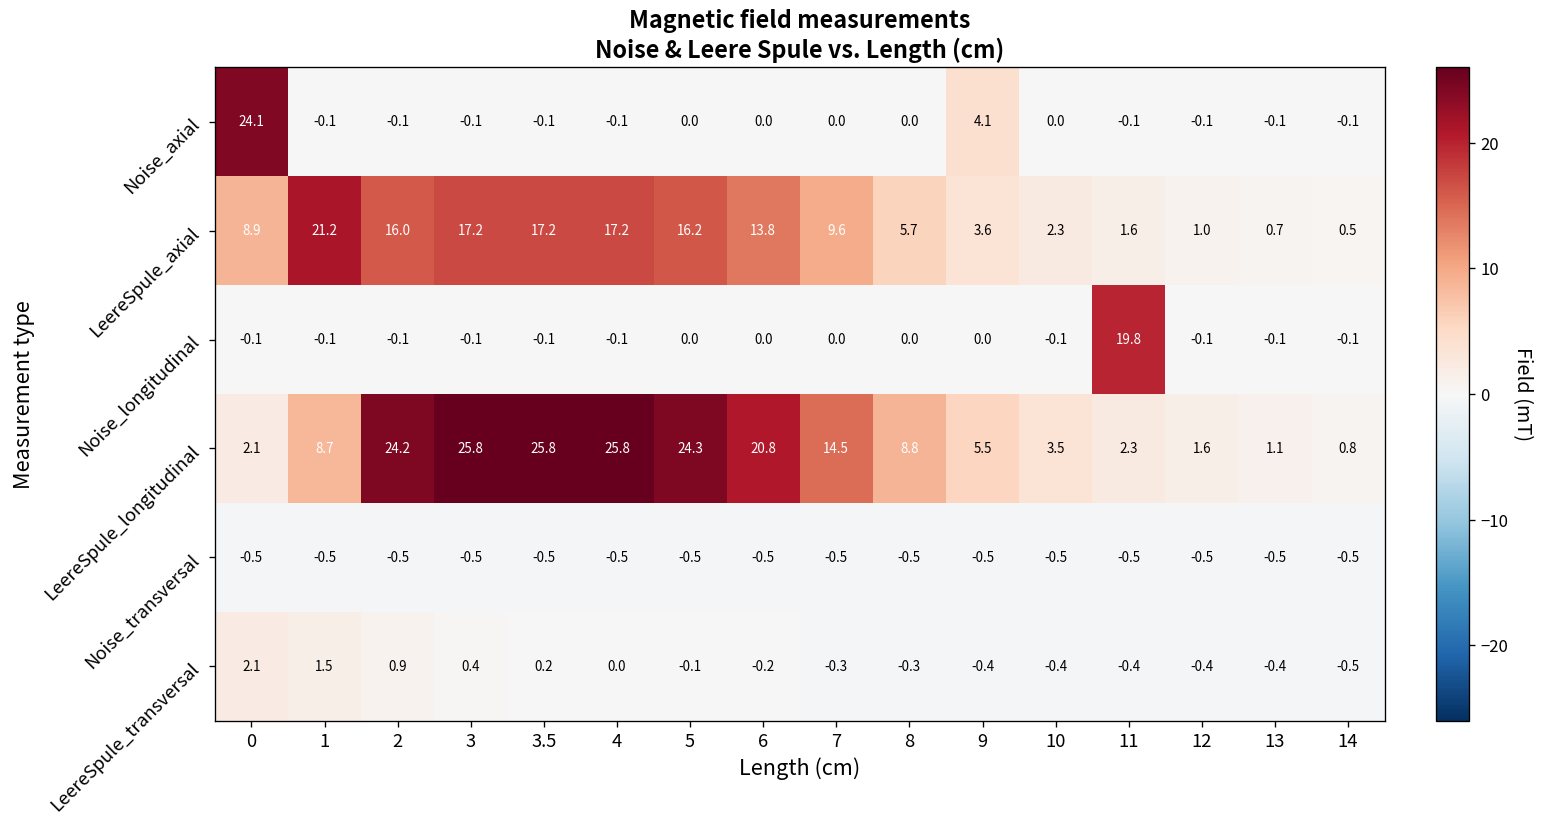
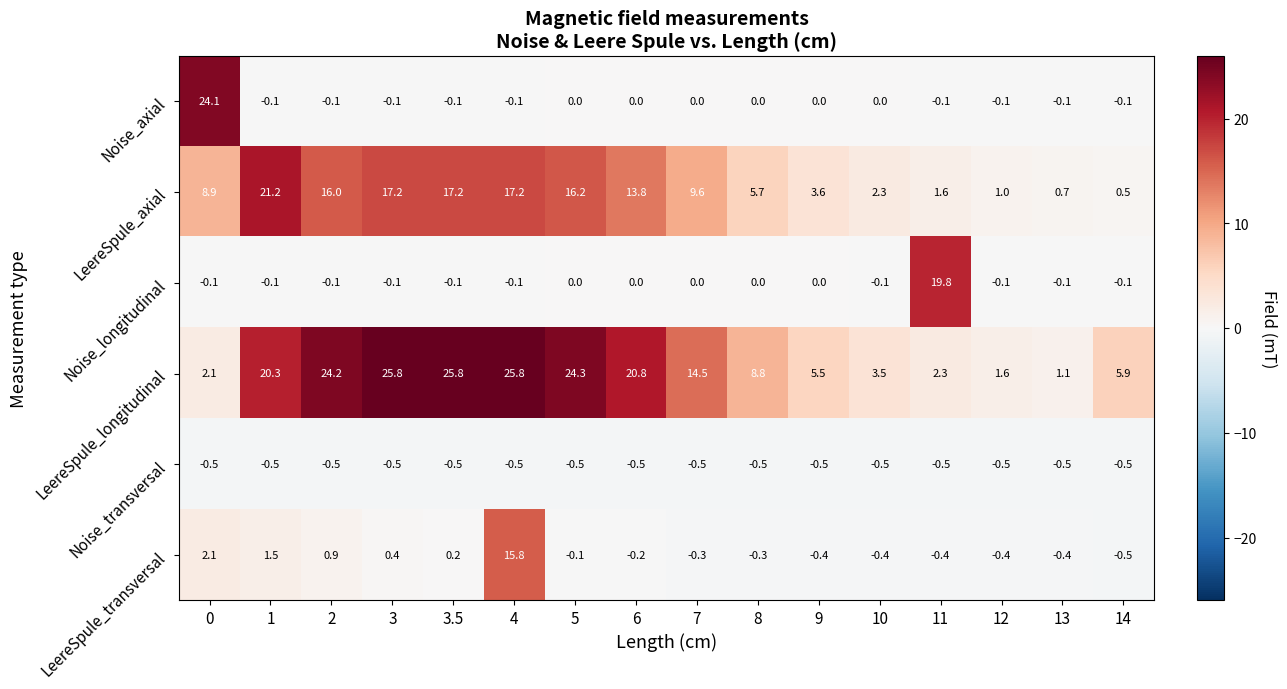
Noise_axial, 9: 4.1 -> 0.0
LeereSpule_longitudinal, 1: 8.7 -> 20.3
LeereSpule_longitudinal, 14: 0.8 -> 5.9
LeereSpule_transversal, 4: 0.0 -> 15.8
